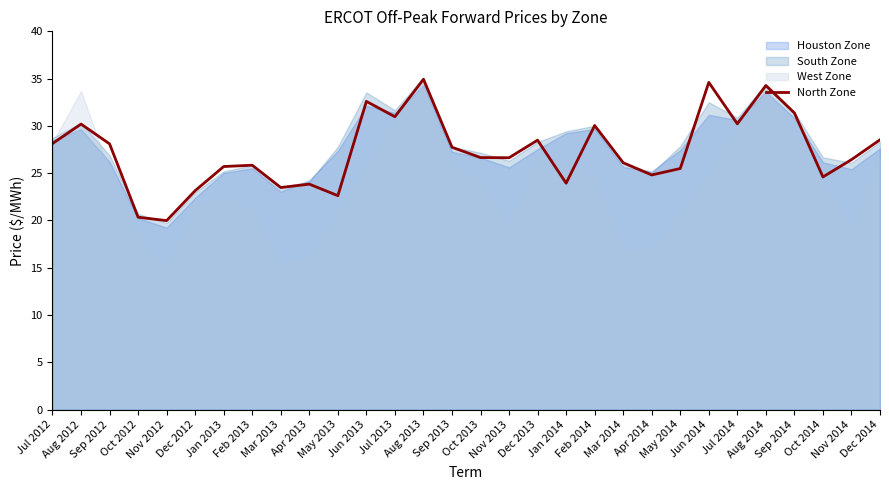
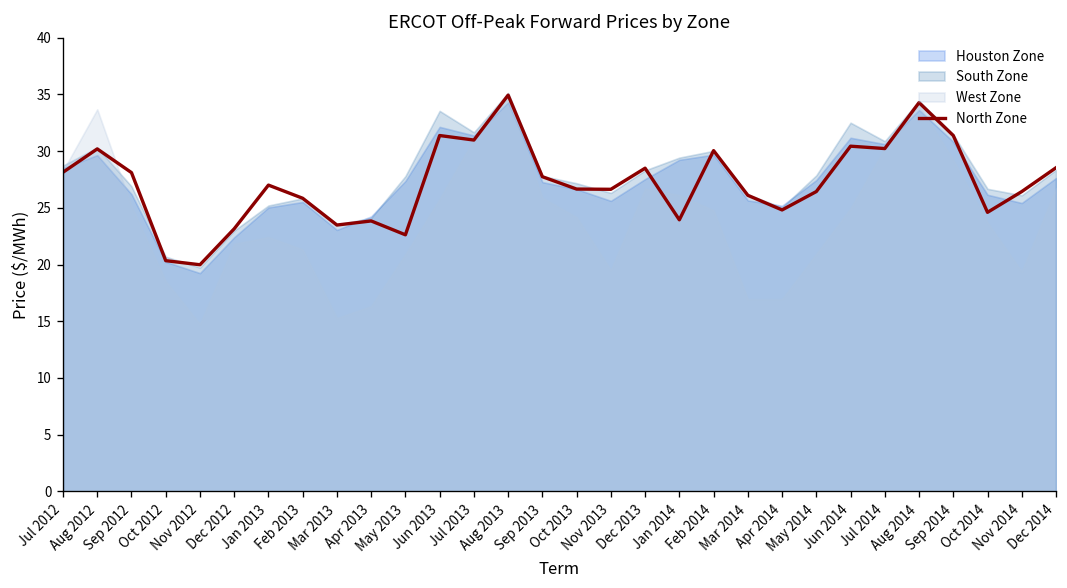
North Zone, Jan 2013: 26 -> 27
North Zone, Jun 2013: 33 -> 31
North Zone, May 2014: 25 -> 26
North Zone, Jun 2014: 35 -> 30
